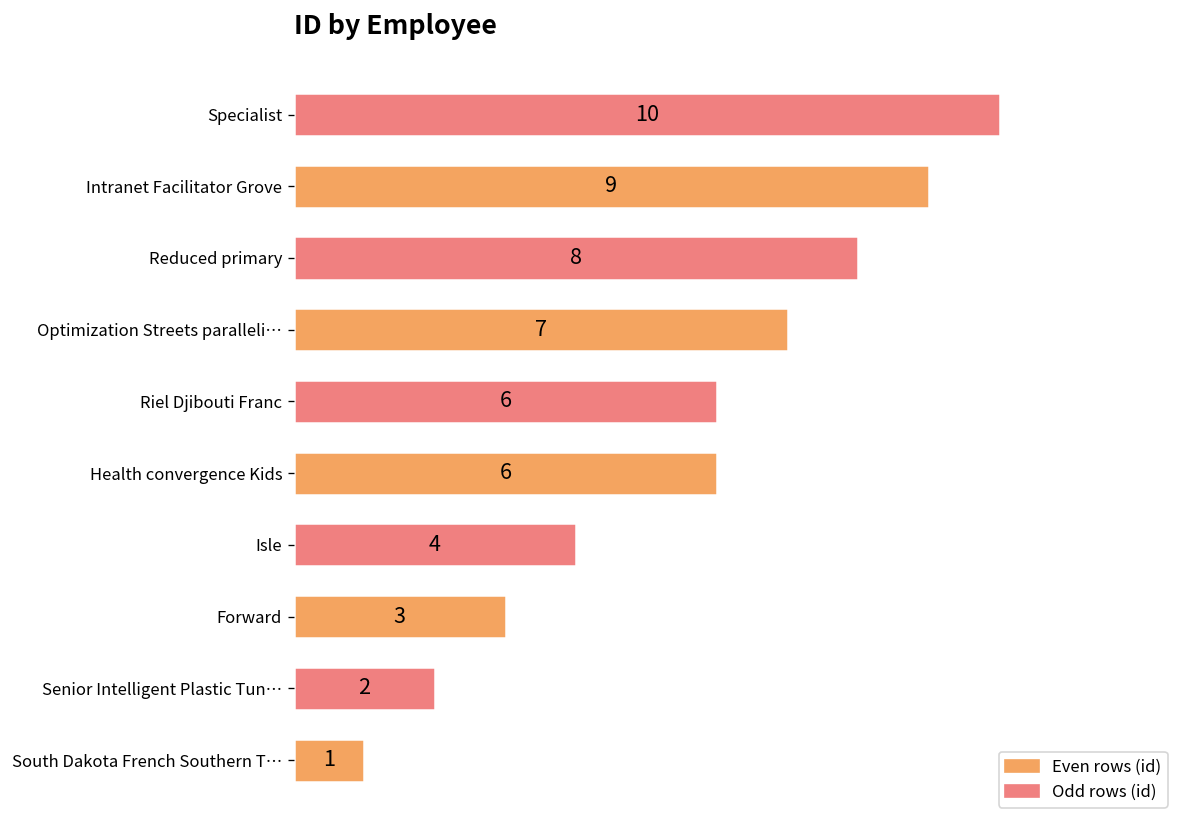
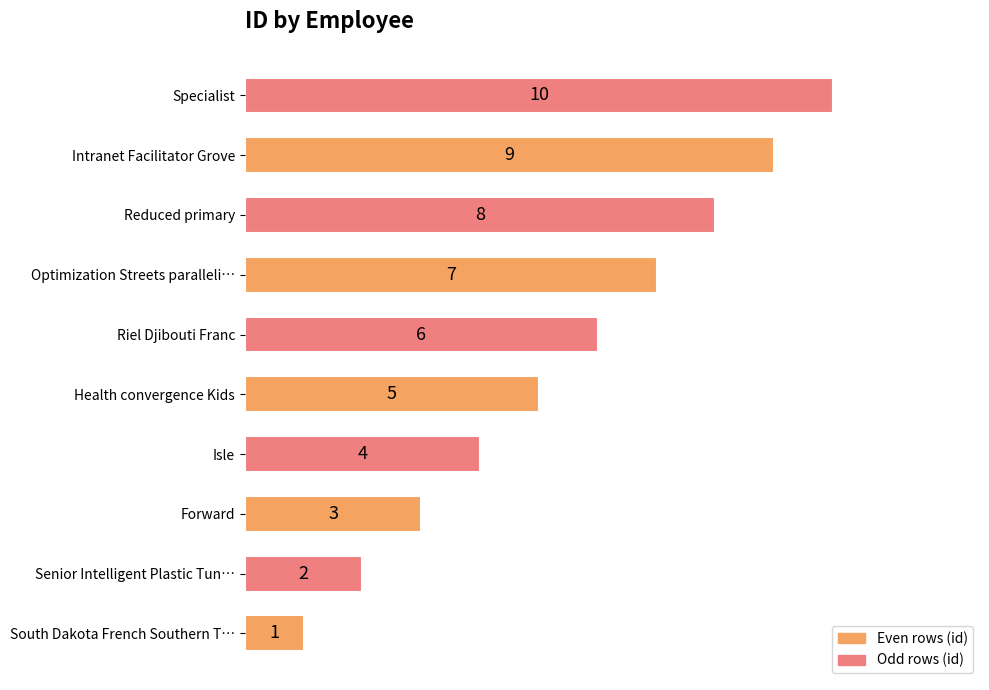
Health convergence Kids: 6 -> 5
